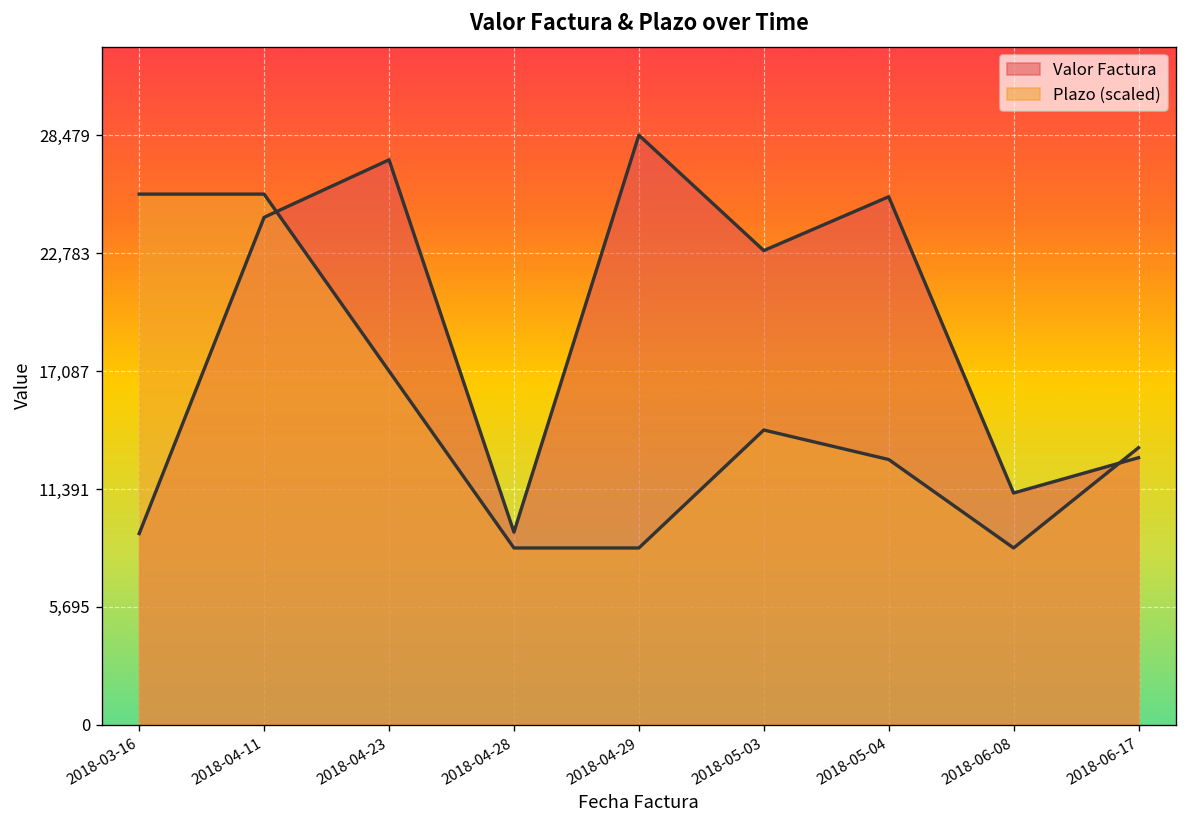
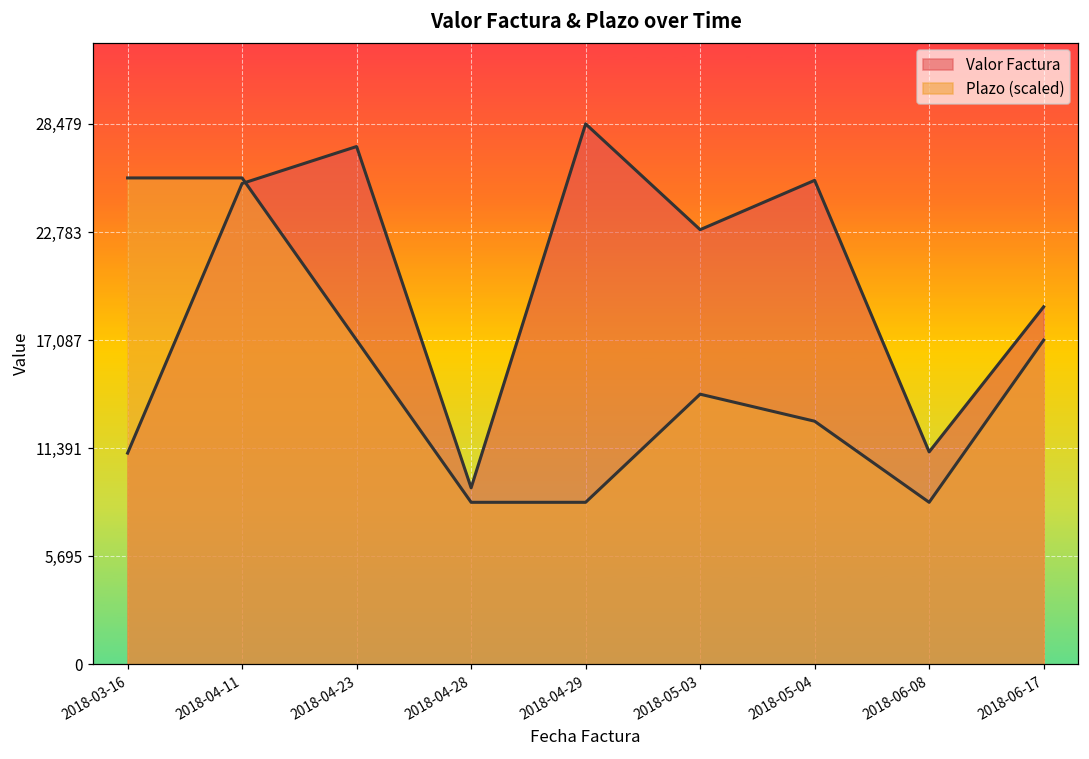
Valor Factura, 2018-03-16: 9,200 -> 11,100
Valor Factura, 2018-04-11: 24,500 -> 25,300
Valor Factura, 2018-06-17: 12,900 -> 18,800
Plazo (scaled), 2018-06-17: 13,400 -> 17,100
